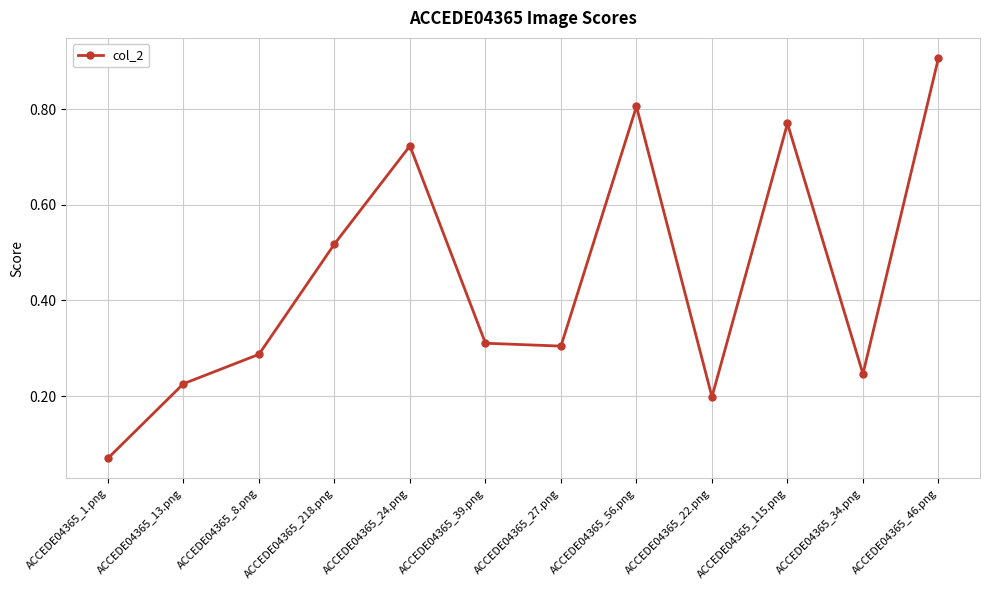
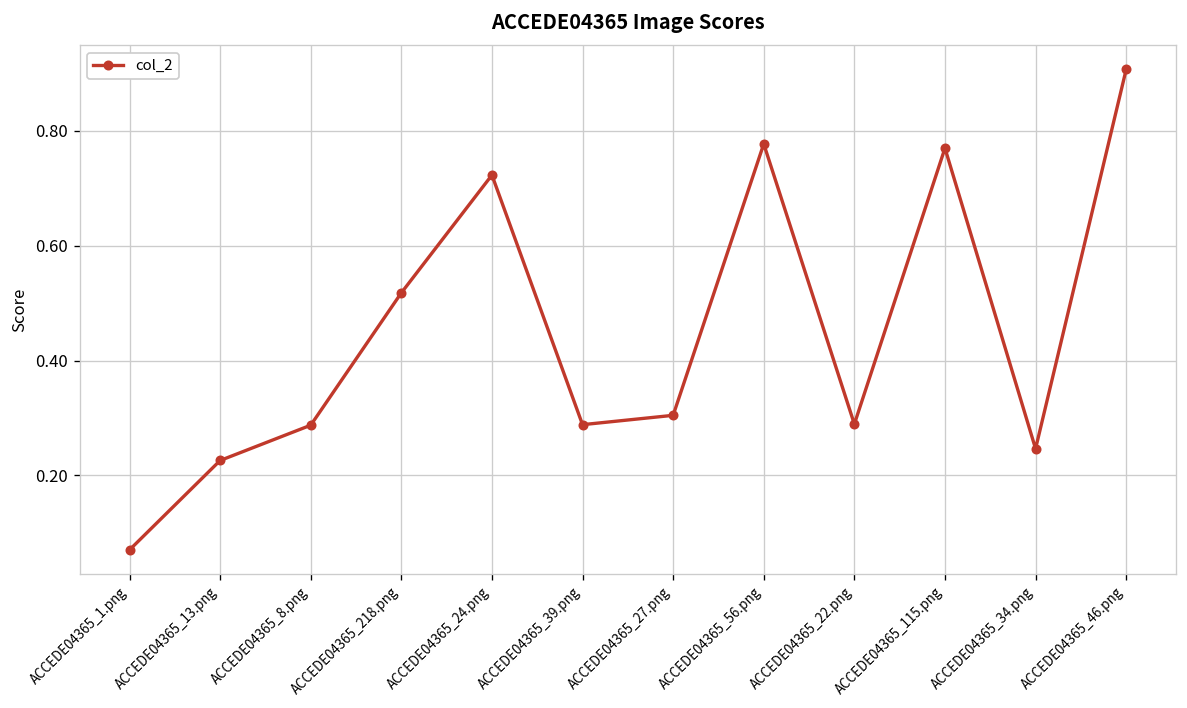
ACCEDE04365_39.png: 0.31 -> 0.29
ACCEDE04365_56.png: 0.81 -> 0.78
ACCEDE04365_22.png: 0.20 -> 0.29
